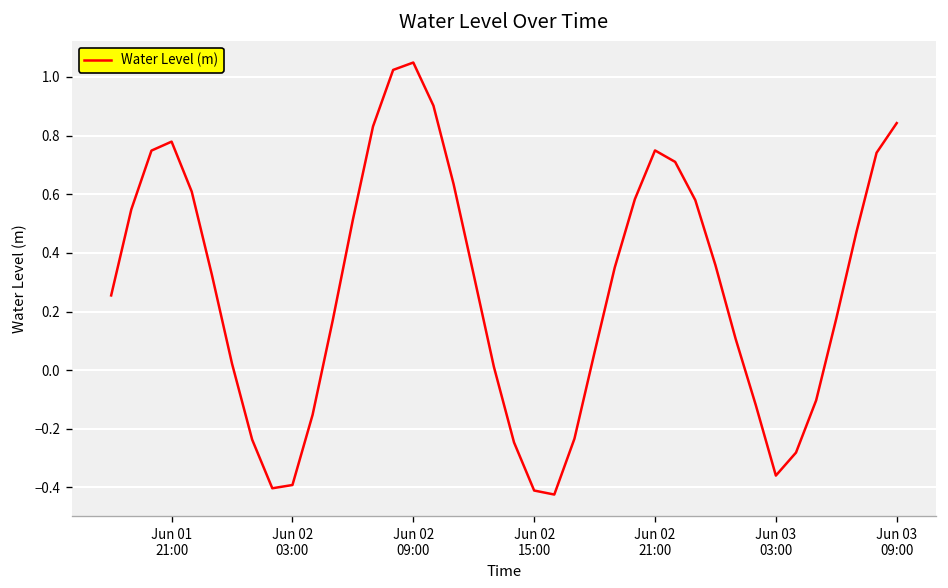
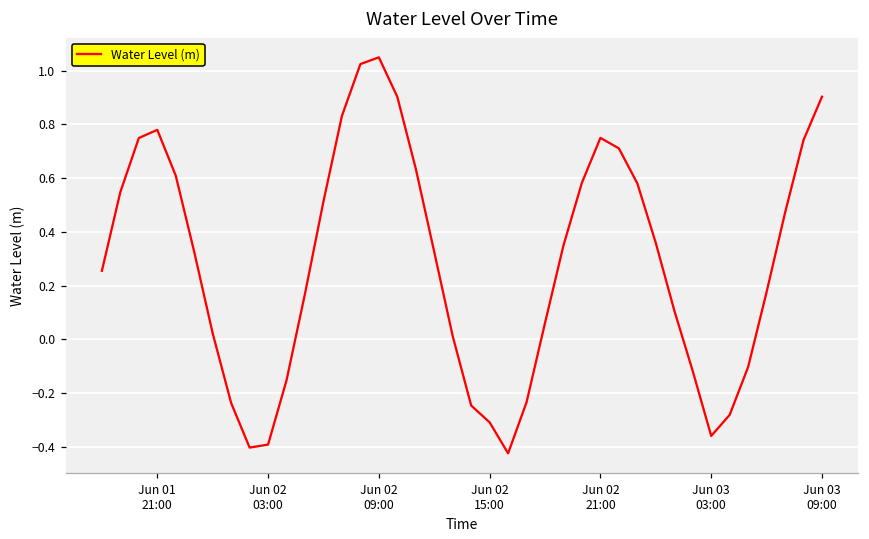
Jun 02 15:00: -0.41 -> -0.31
Jun 03 09:00: 0.84 -> 0.90
